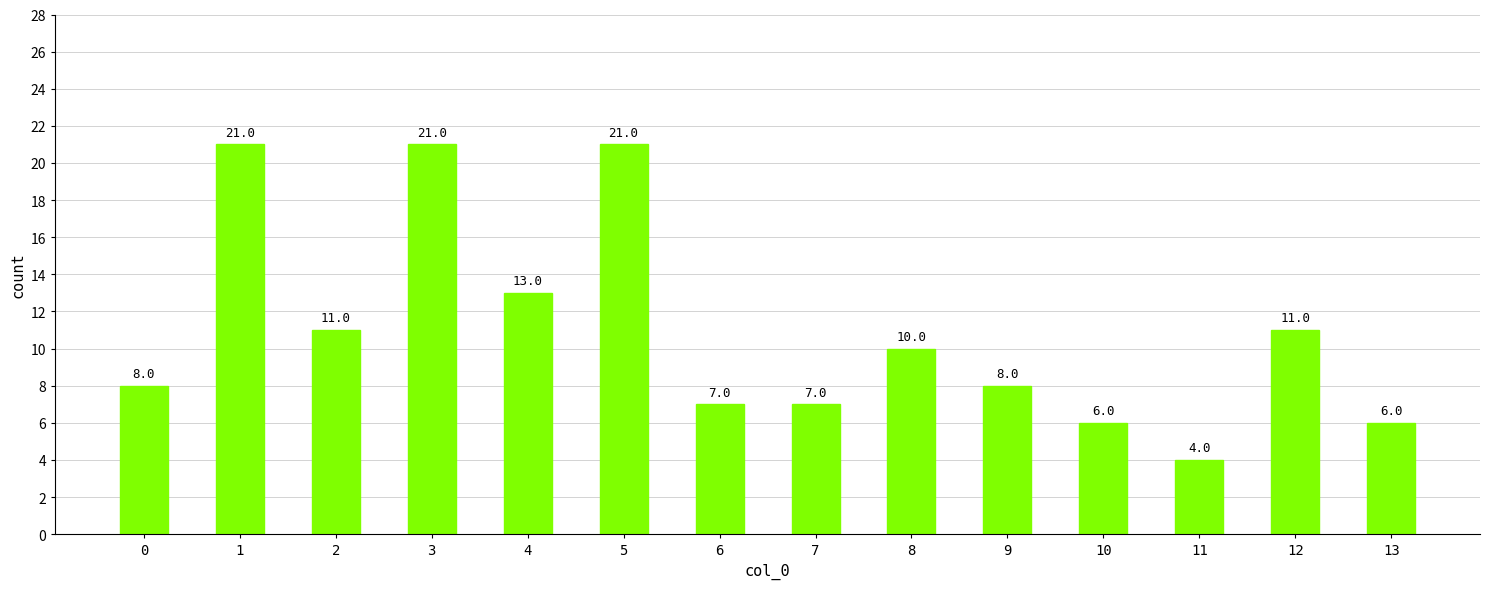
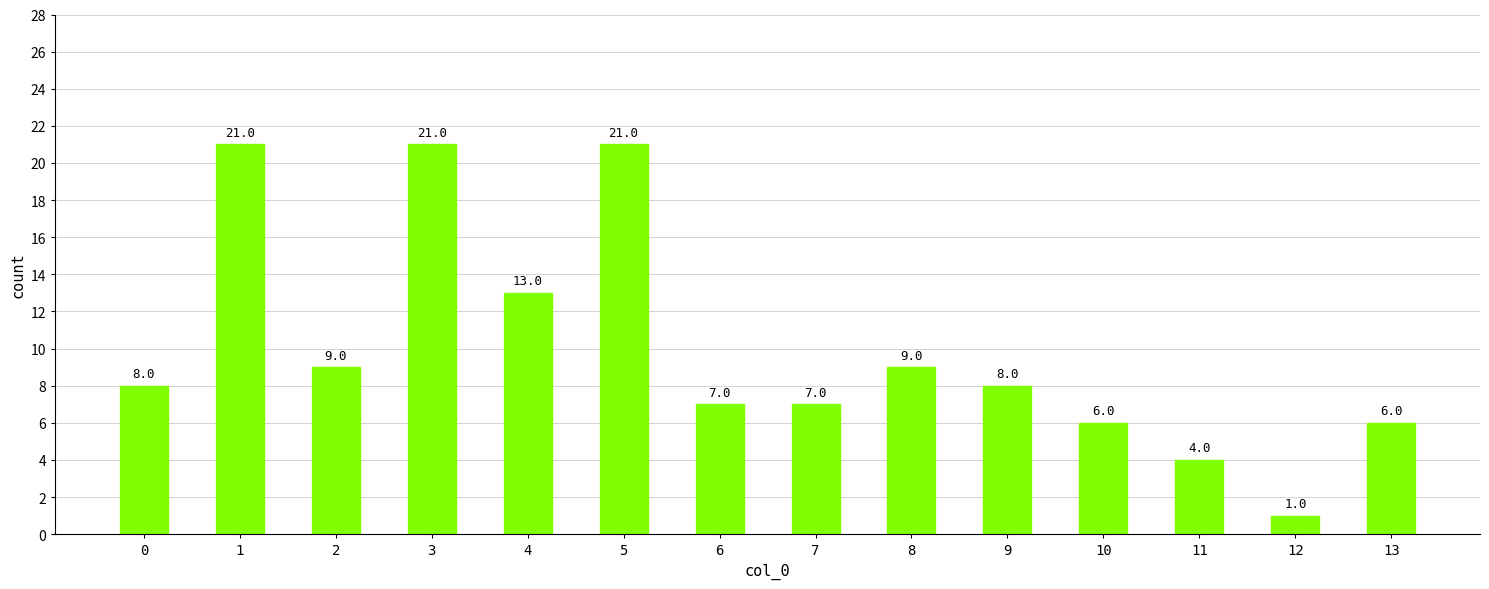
2: 11.0 -> 9.0
8: 10.0 -> 9.0
12: 11.0 -> 1.0
